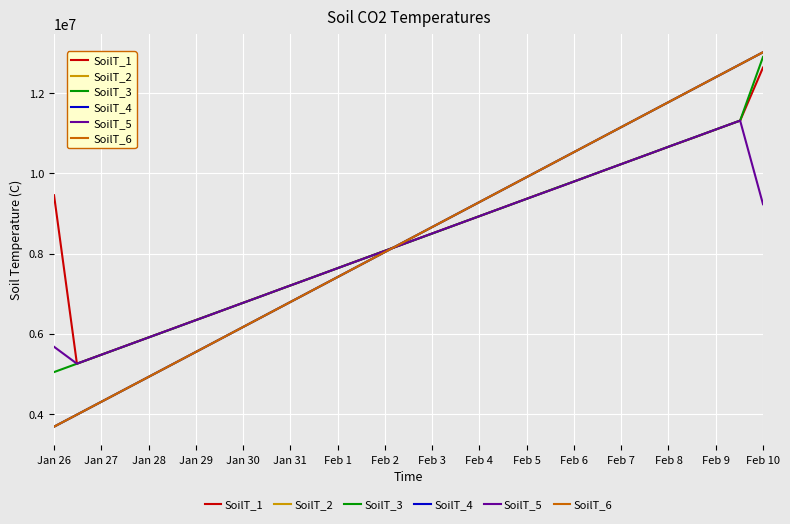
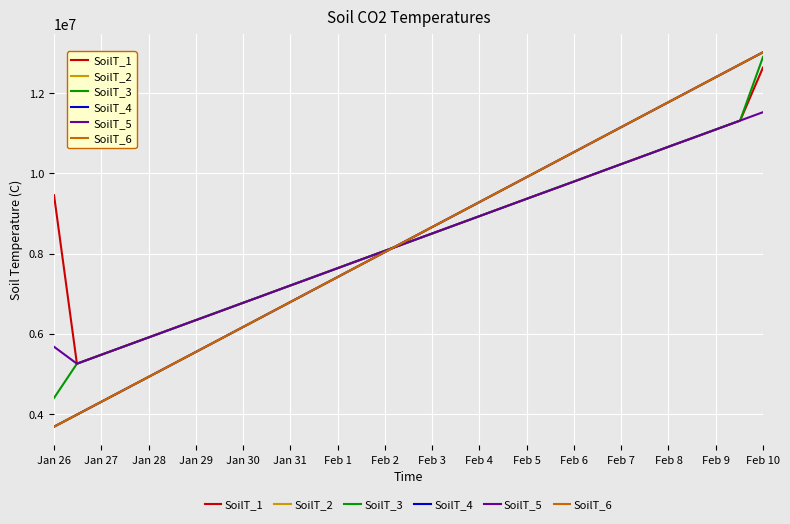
SoilT_3, Jan 26: 5000000 -> 4400000
SoilT_5, Feb 10: 9200000 -> 11500000
